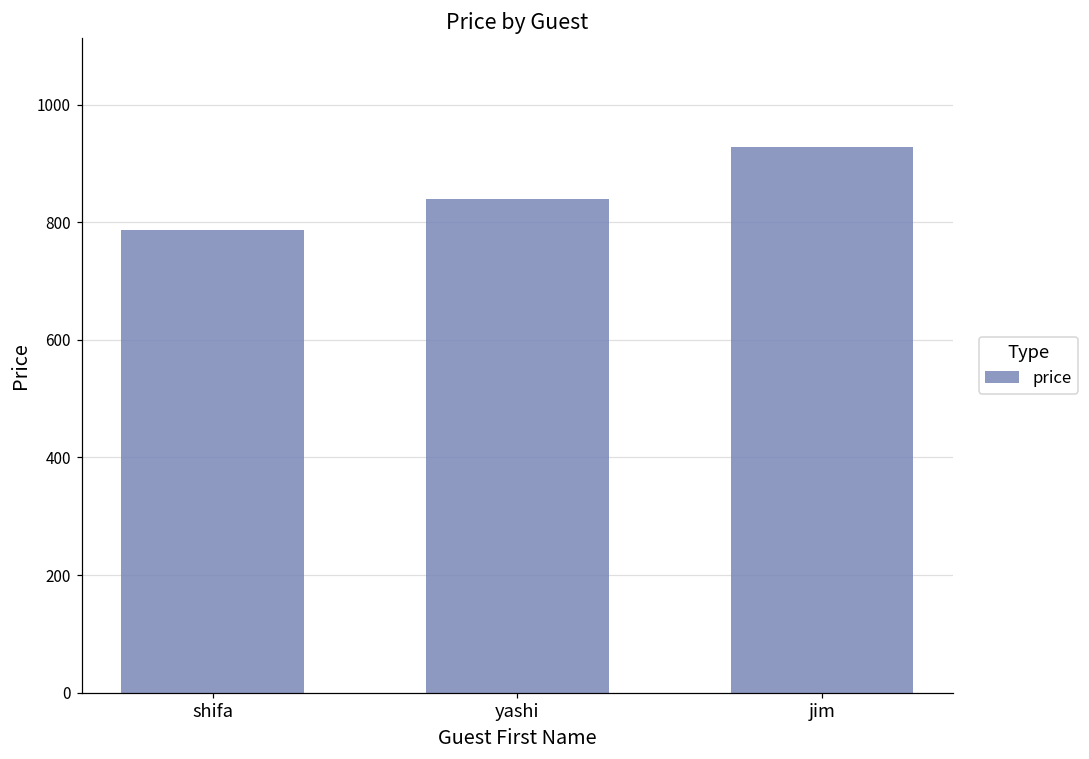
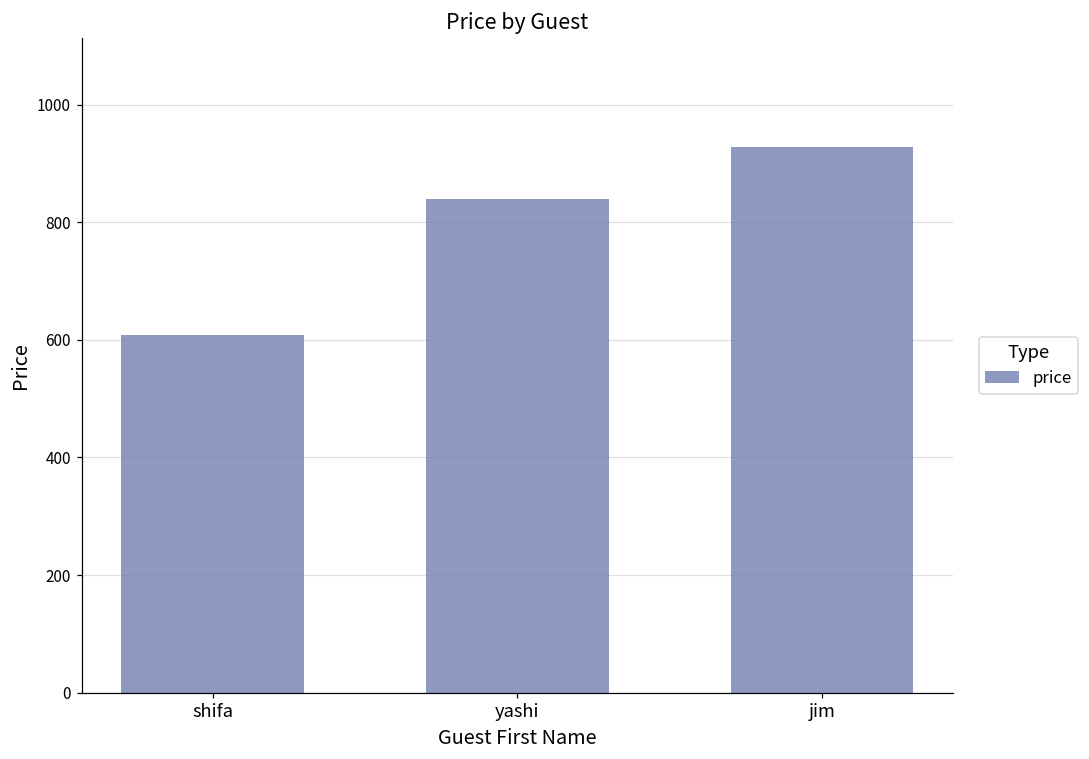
shifa: 790 -> 610
